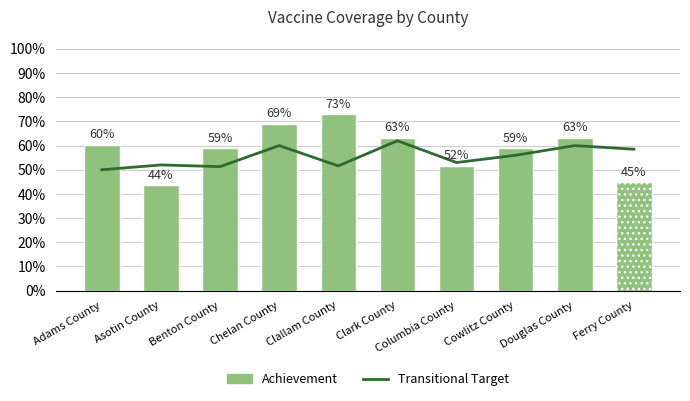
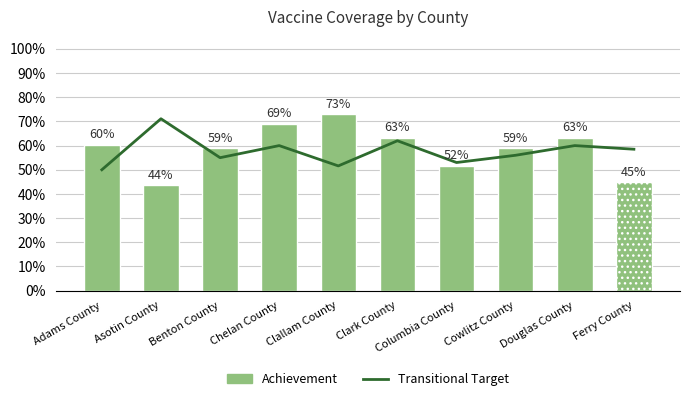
Transitional Target, Asotin County: 52% -> 71%
Transitional Target, Benton County: 51% -> 55%
